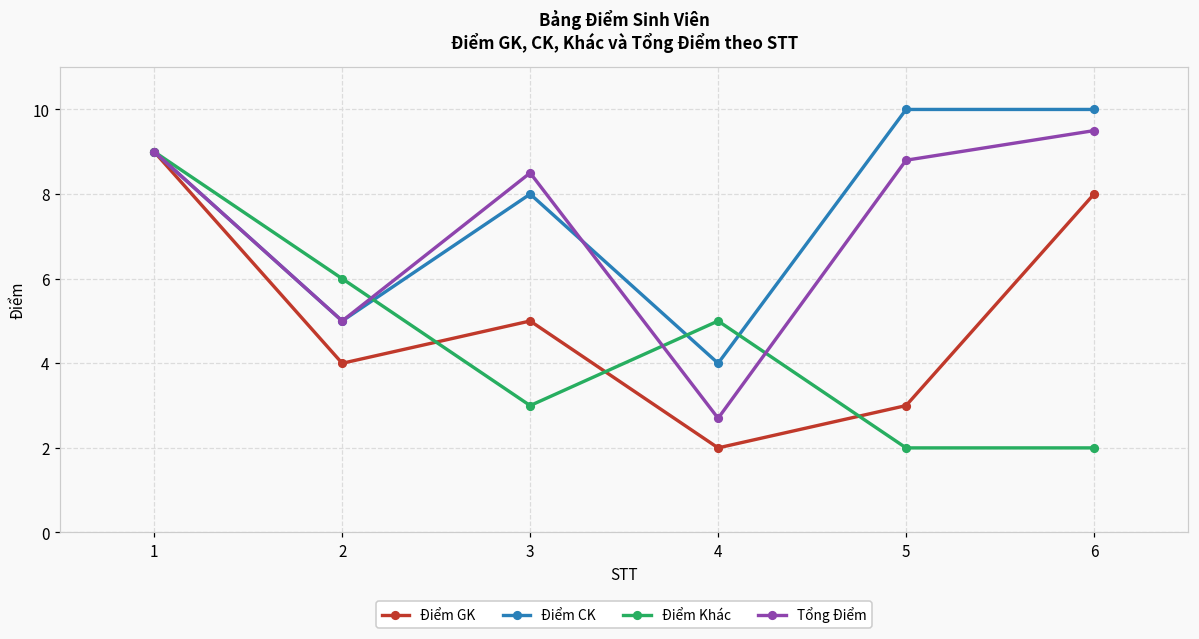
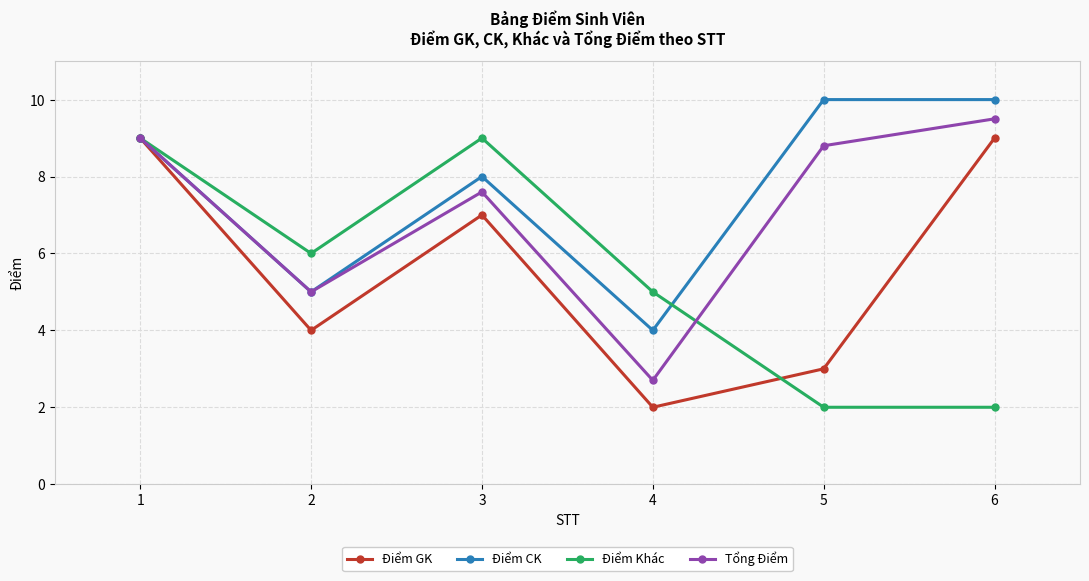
Điểm GK, 3: 5 -> 7
Điểm Khác, 3: 3 -> 9
Tổng Điểm, 3: 8.5 -> 7.6
Điểm GK, 6: 8 -> 9
